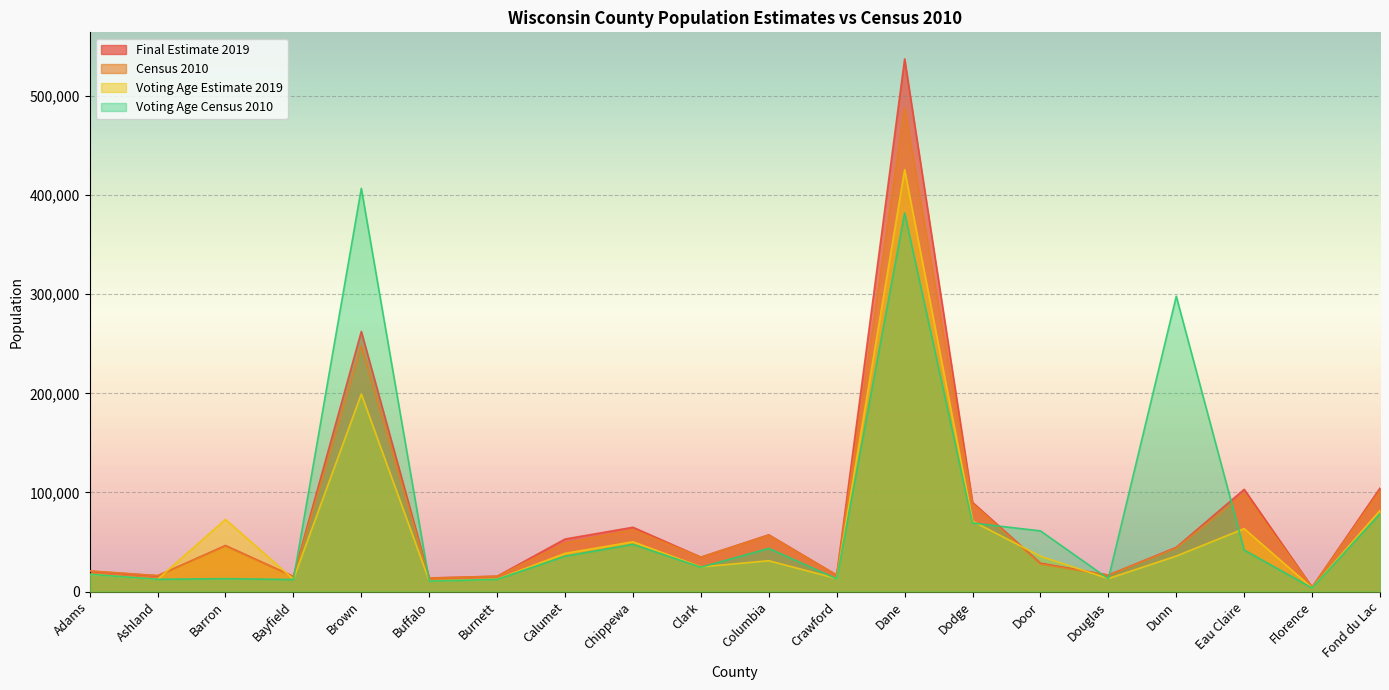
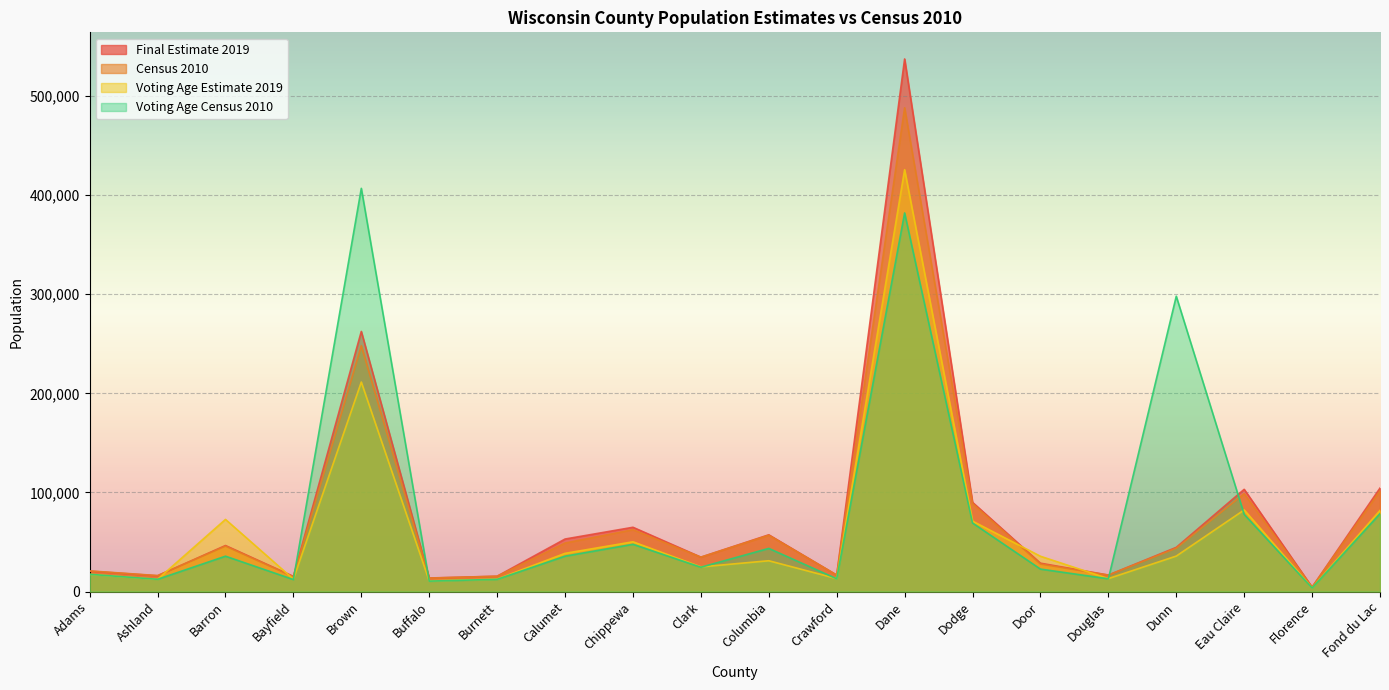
Voting Age Census 2010, Barron: 10,000 -> 40,000
Voting Age Estimate 2019, Brown: 200,000 -> 210,000
Voting Age Census 2010, Door: 60,000 -> 20,000
Voting Age Estimate 2019, Eau Claire: 60,000 -> 80,000
Voting Age Census 2010, Eau Claire: 40,000 -> 80,000
